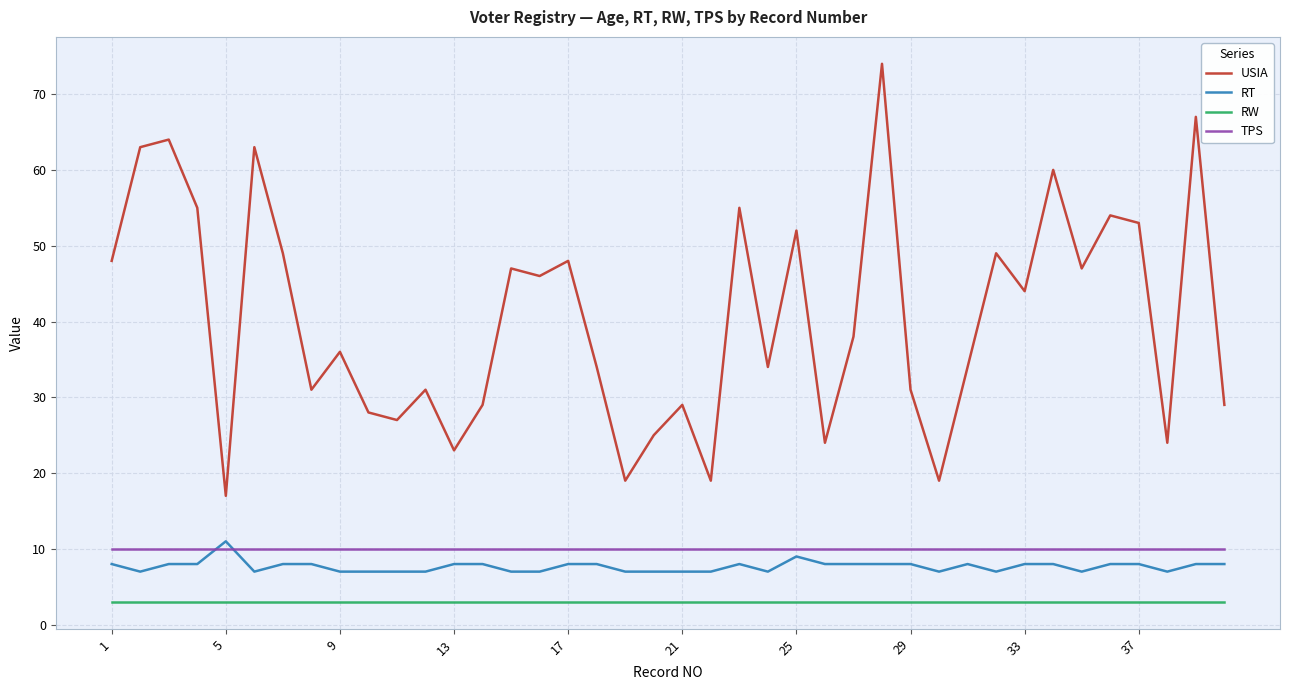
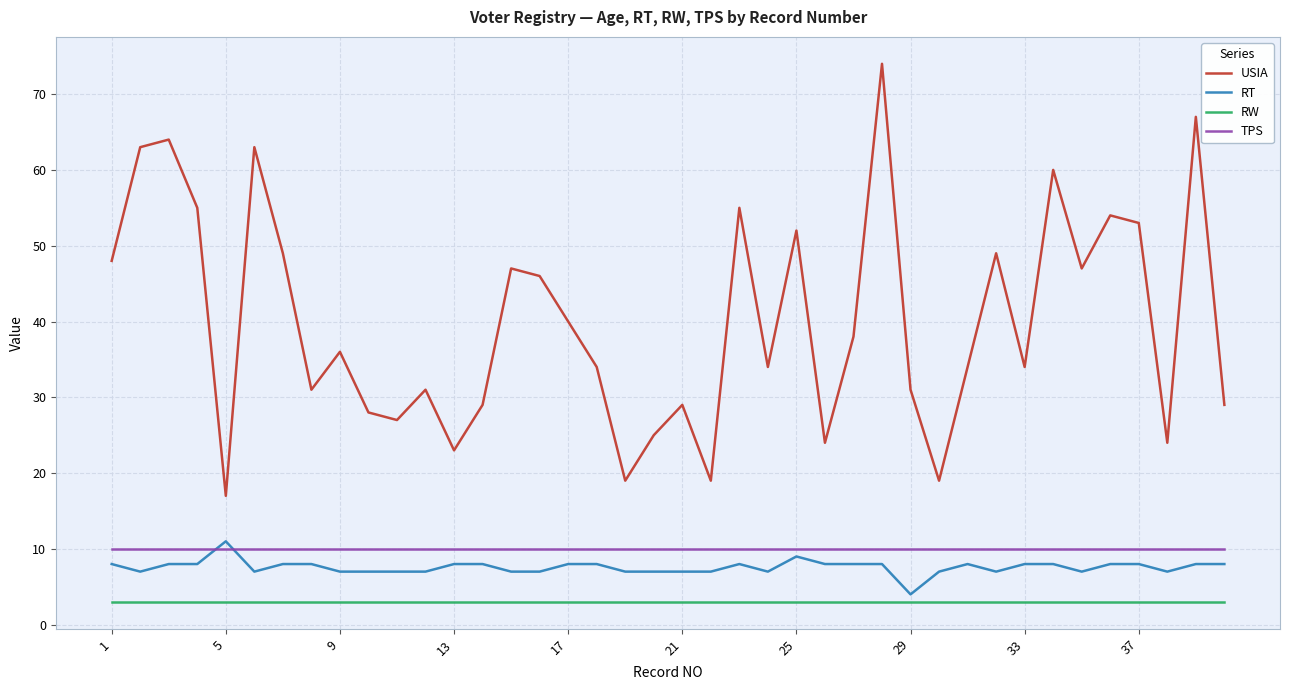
USIA, 17: 48 -> 40
RT, 29: 8 -> 4
USIA, 33: 44 -> 34
